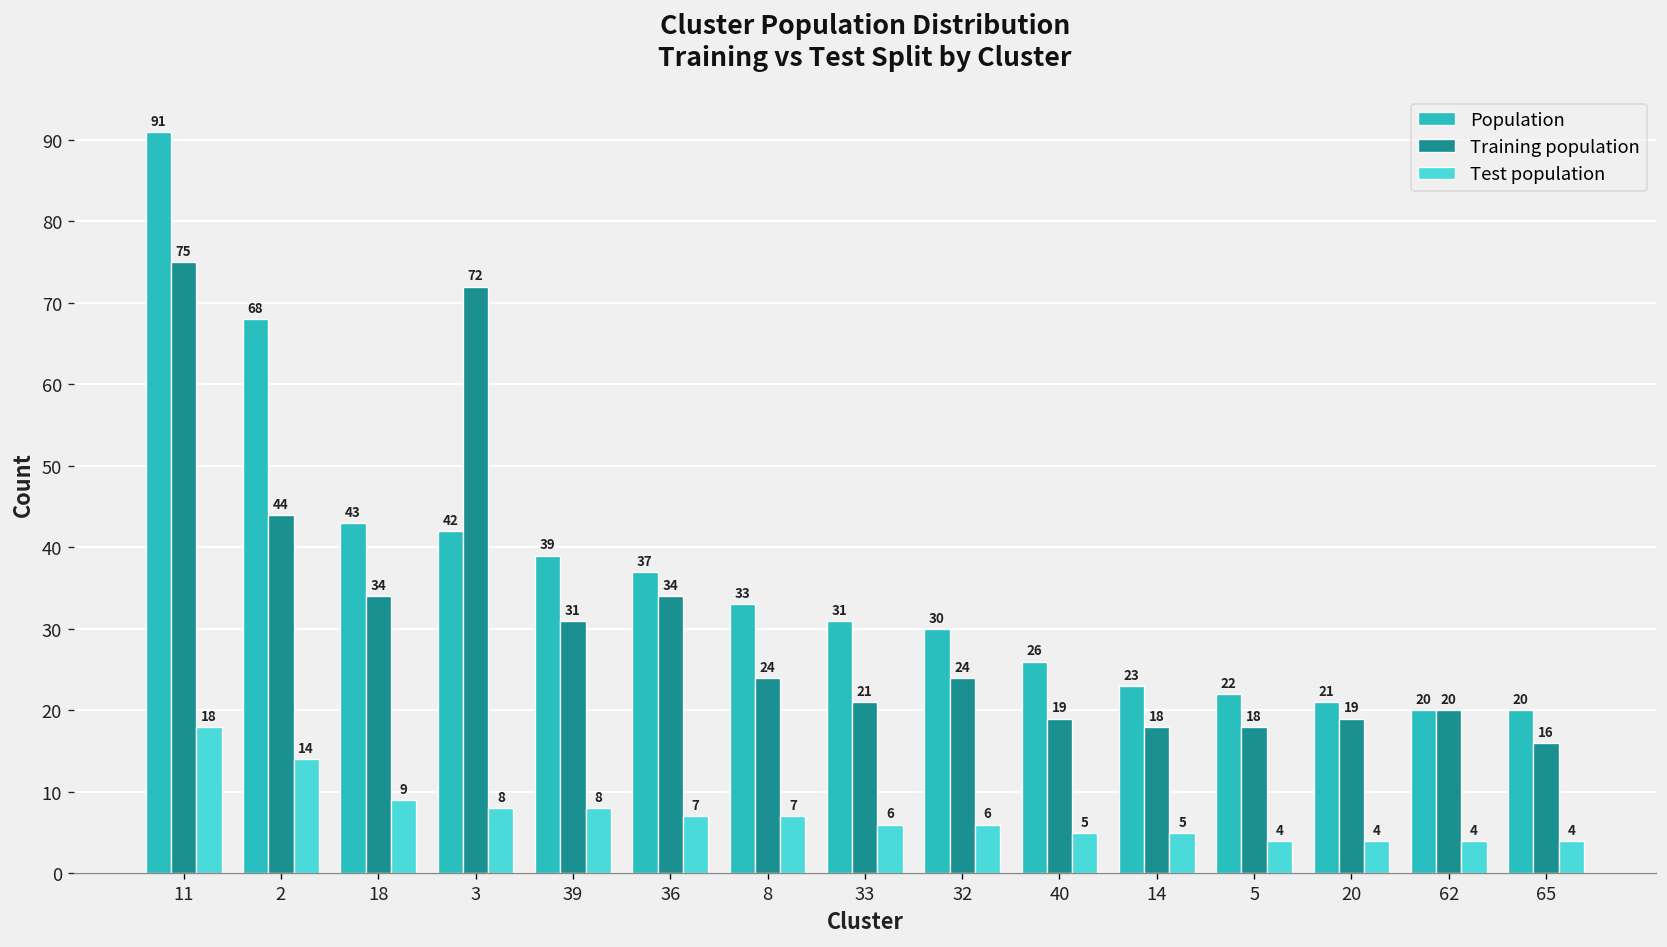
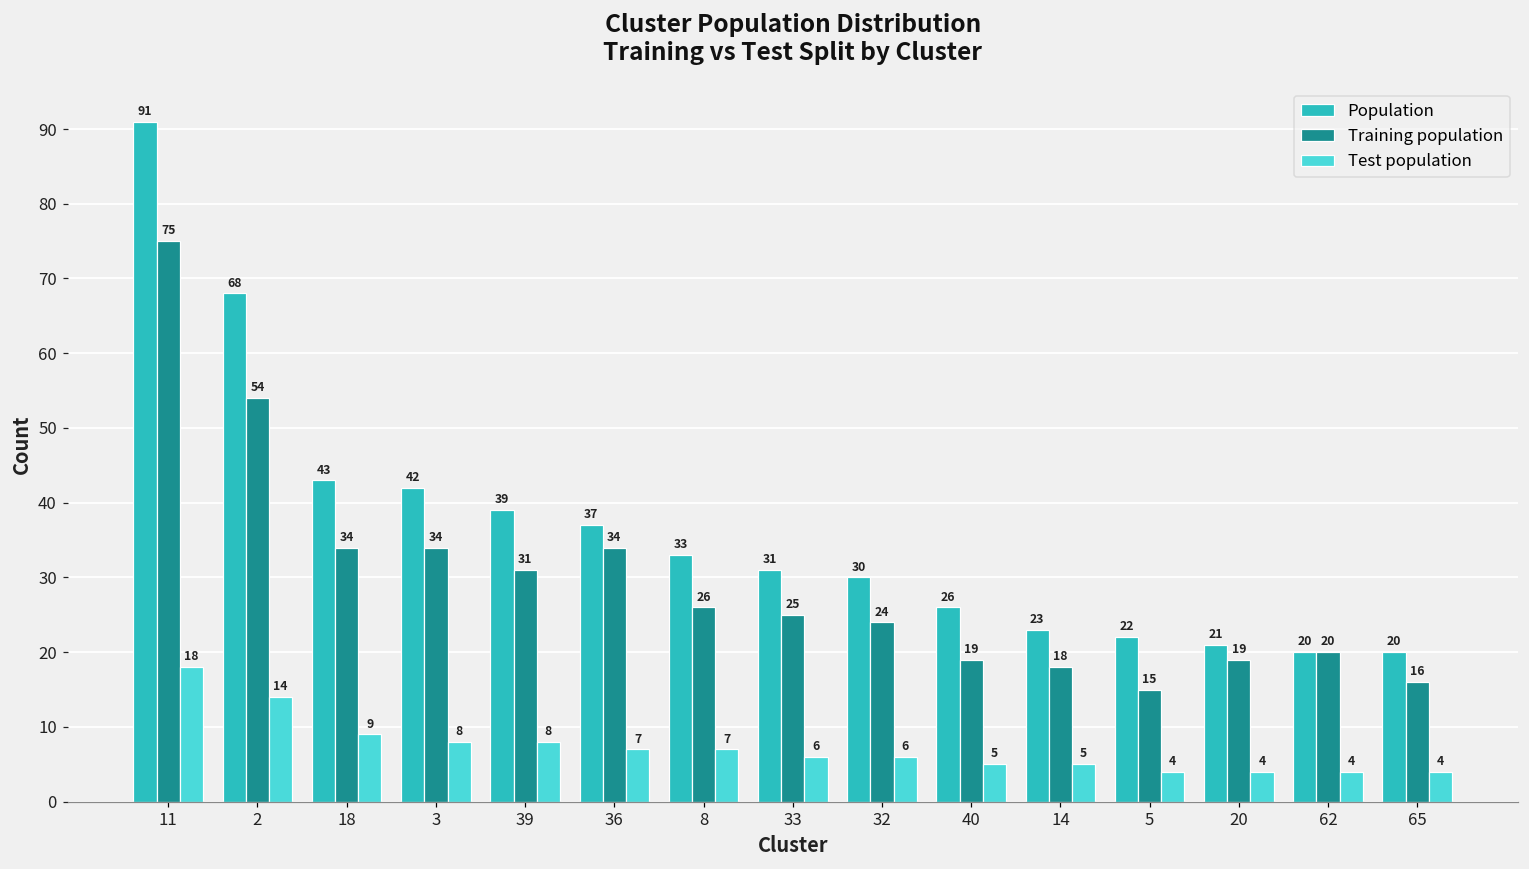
Training population, 2: 44 -> 54
Training population, 3: 72 -> 34
Training population, 8: 24 -> 26
Training population, 33: 21 -> 25
Training population, 5: 18 -> 15
